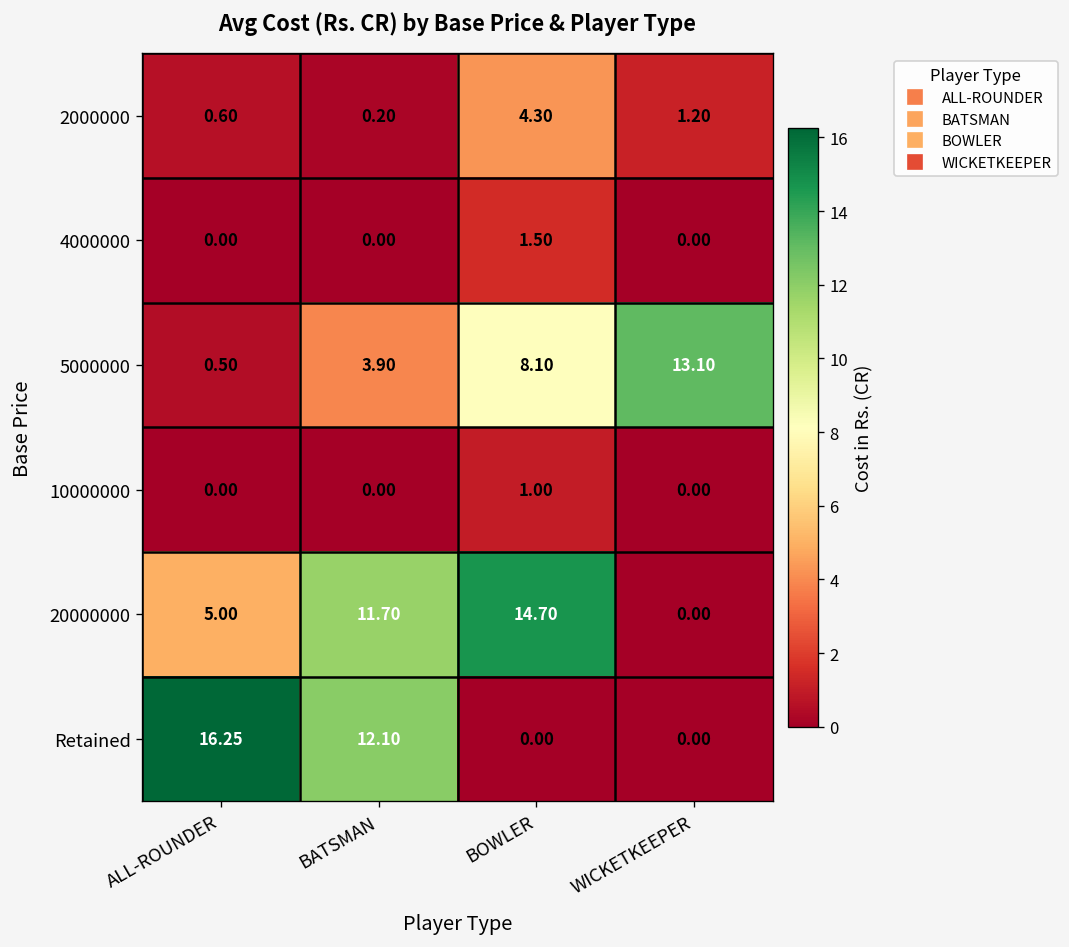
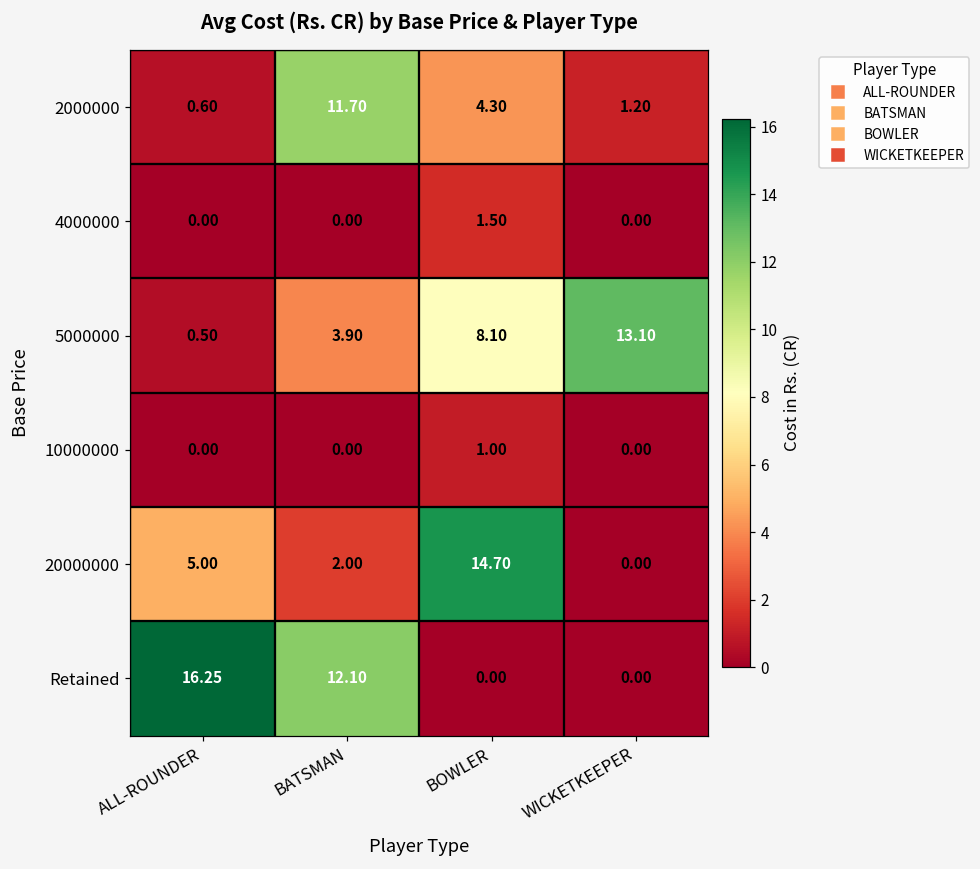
2000000, BATSMAN: 0.20 -> 11.70
20000000, BATSMAN: 11.70 -> 2.00
